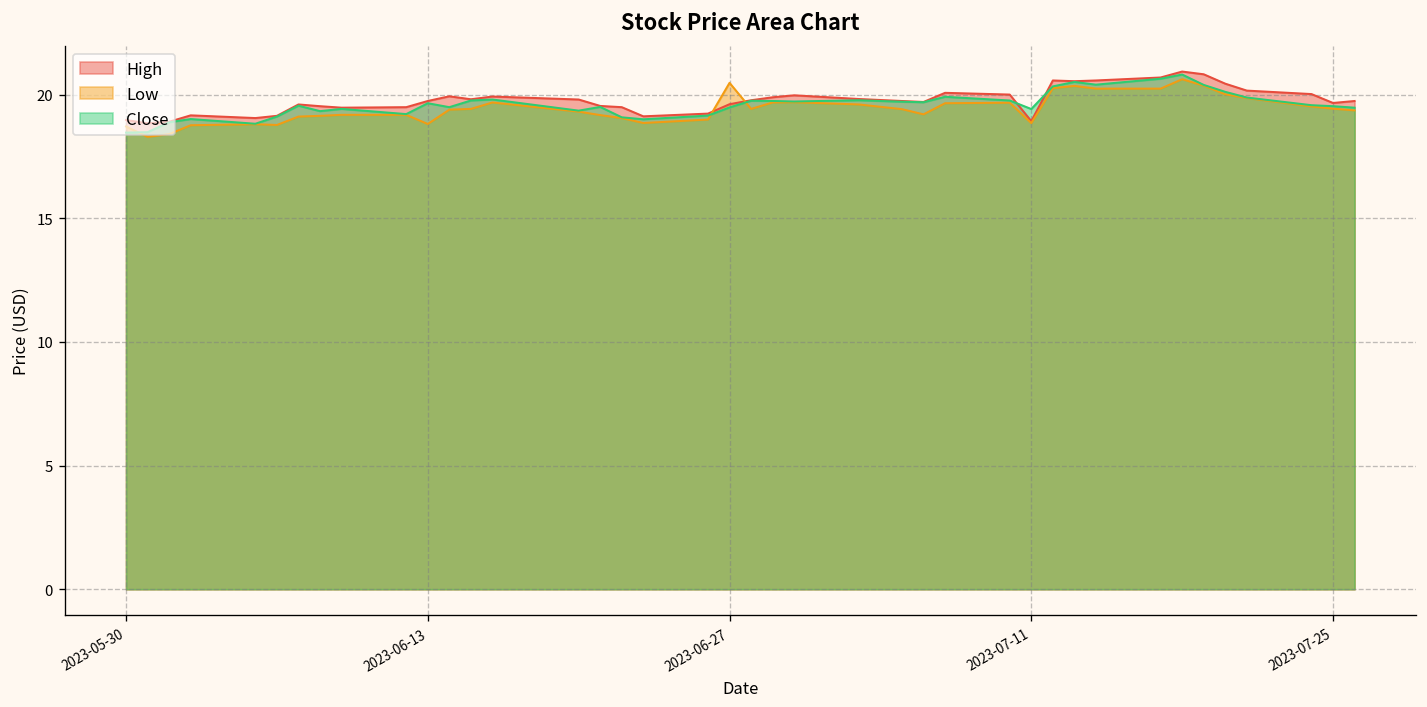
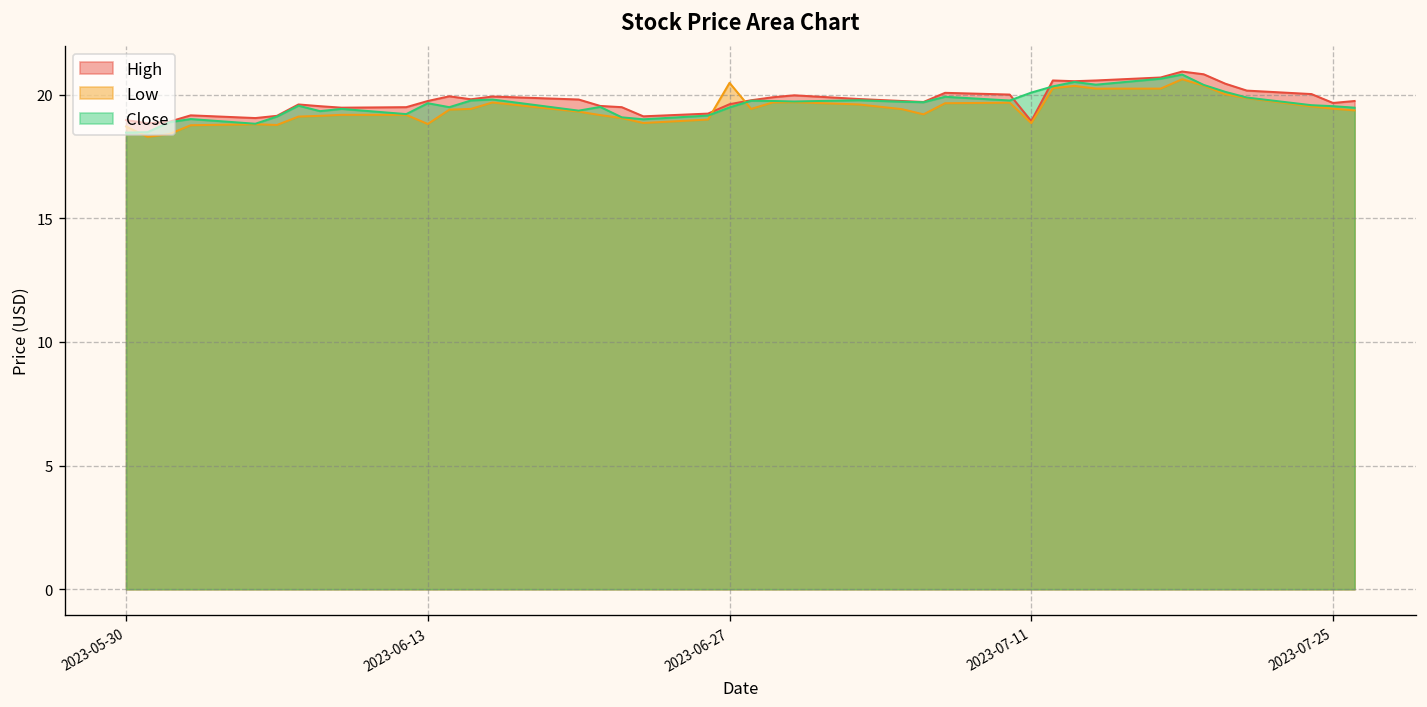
Close, 2023-07-11: 19.4 -> 20.1
